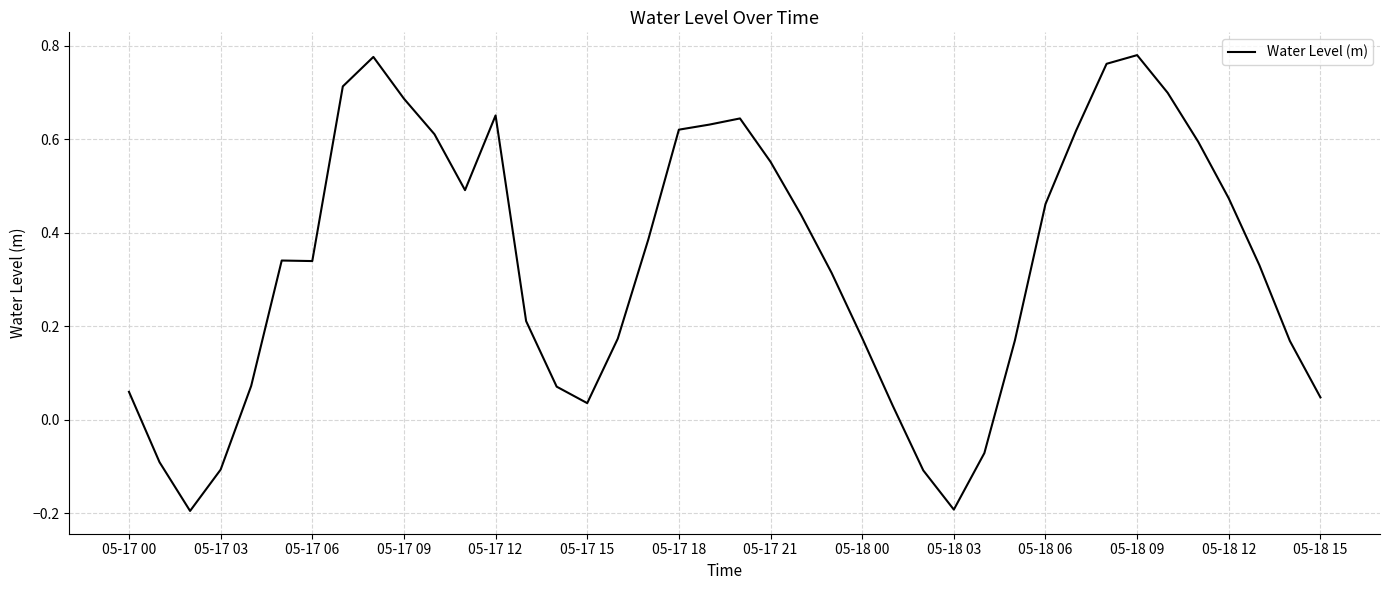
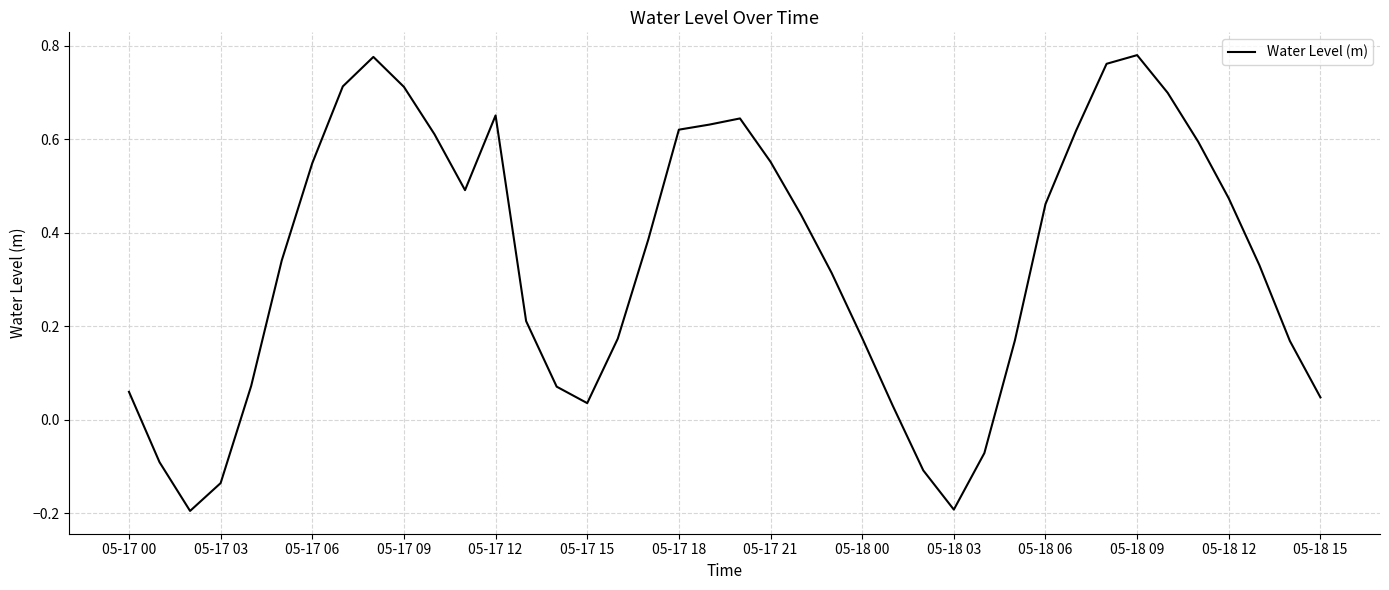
05-17 03: -0.11 -> -0.14
05-17 06: 0.34 -> 0.55
05-17 09: 0.69 -> 0.71
